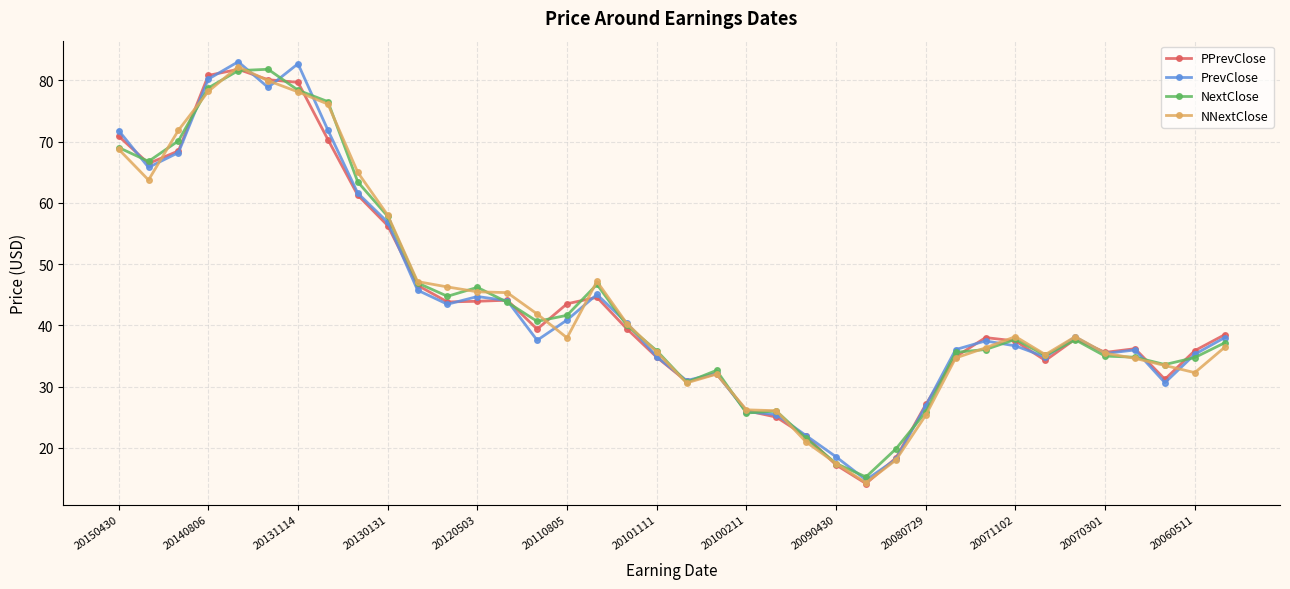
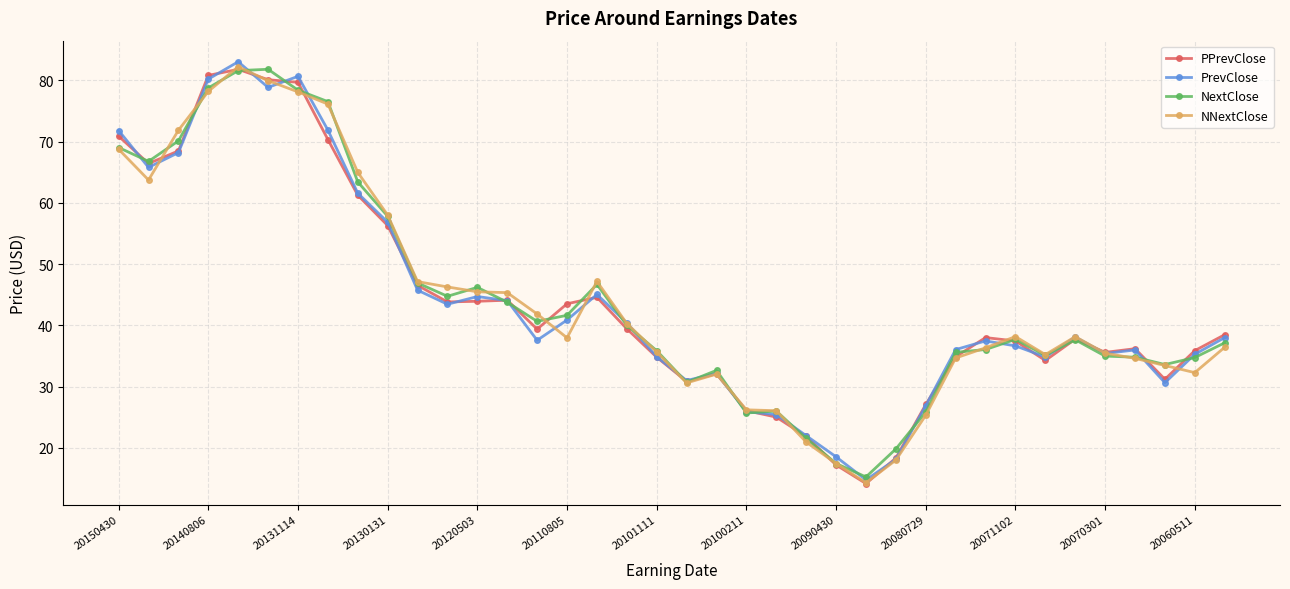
PrevClose, 20131114: 83 -> 81
